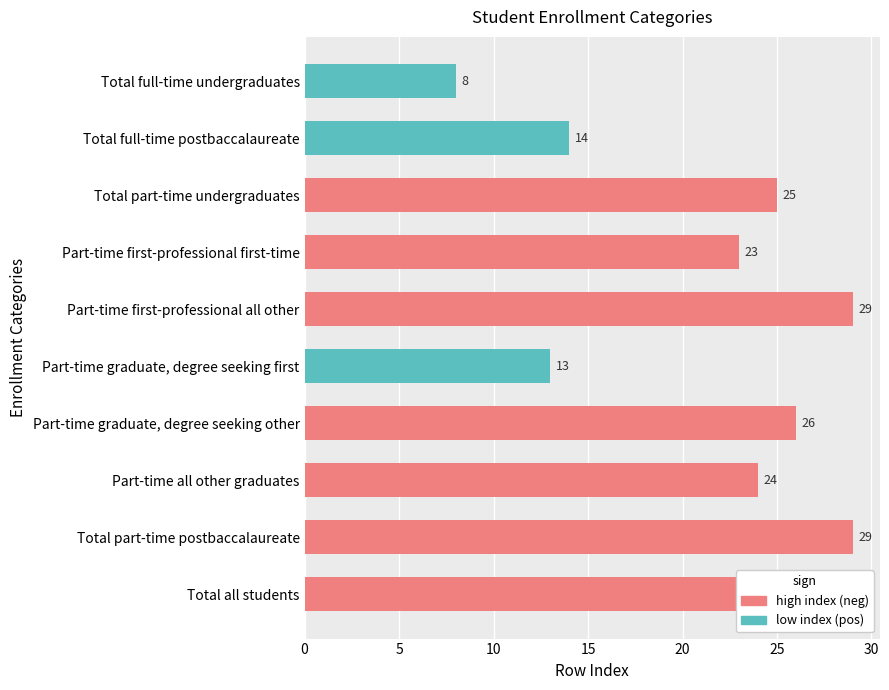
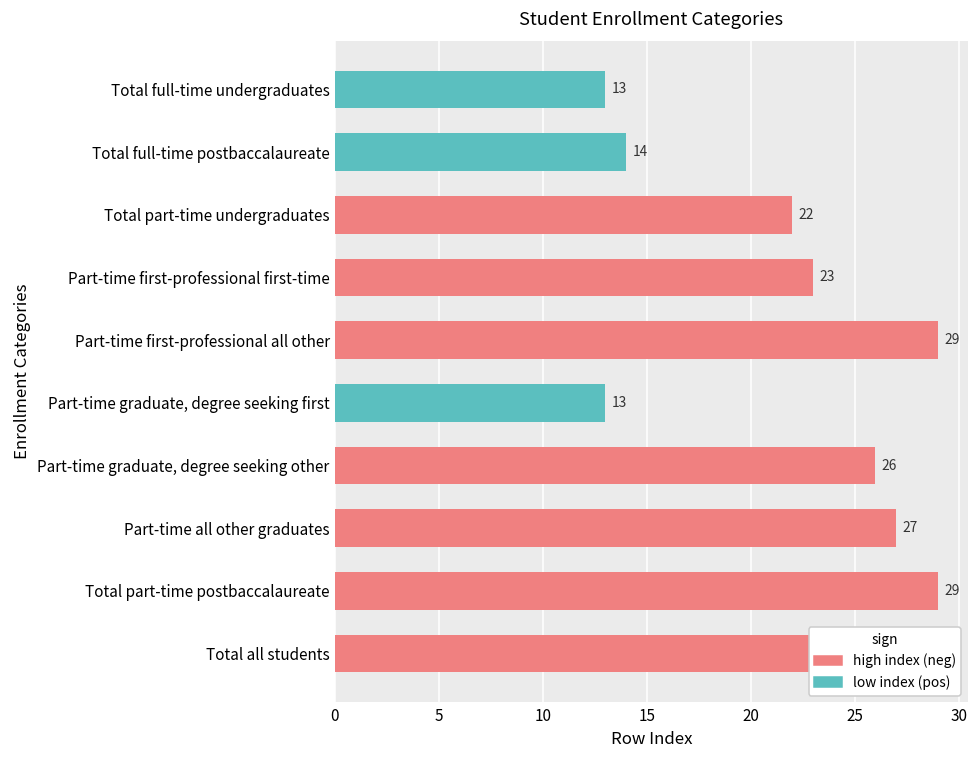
Total full-time undergraduates: 8 -> 13
Total part-time undergraduates: 25 -> 22
Part-time all other graduates: 24 -> 27
